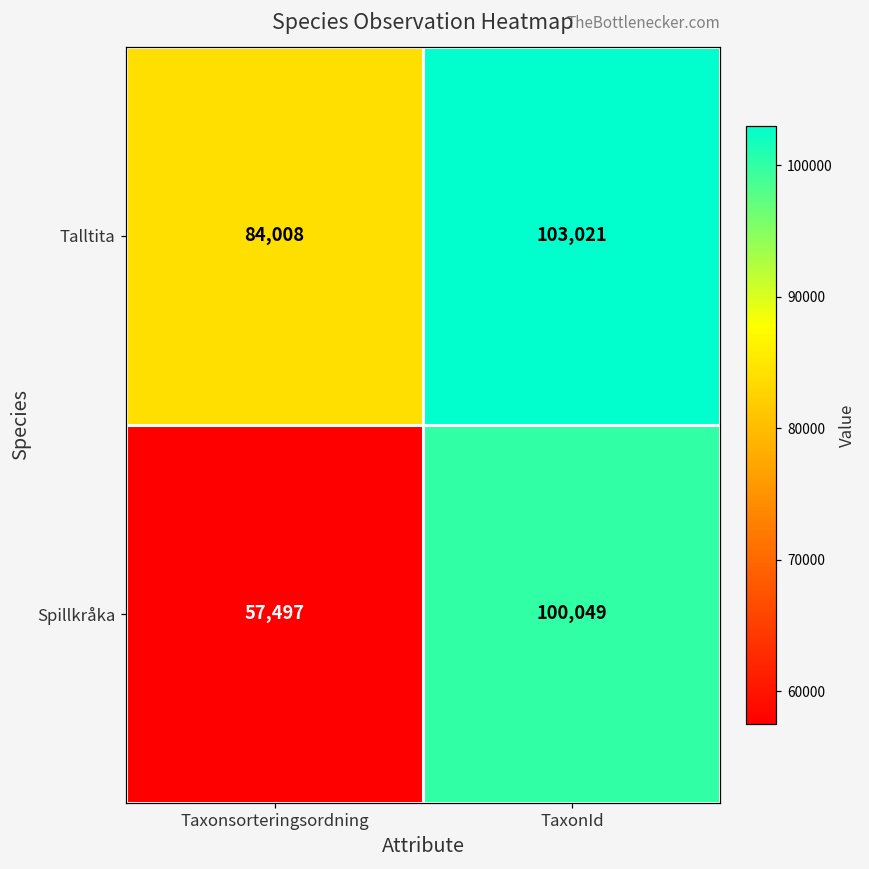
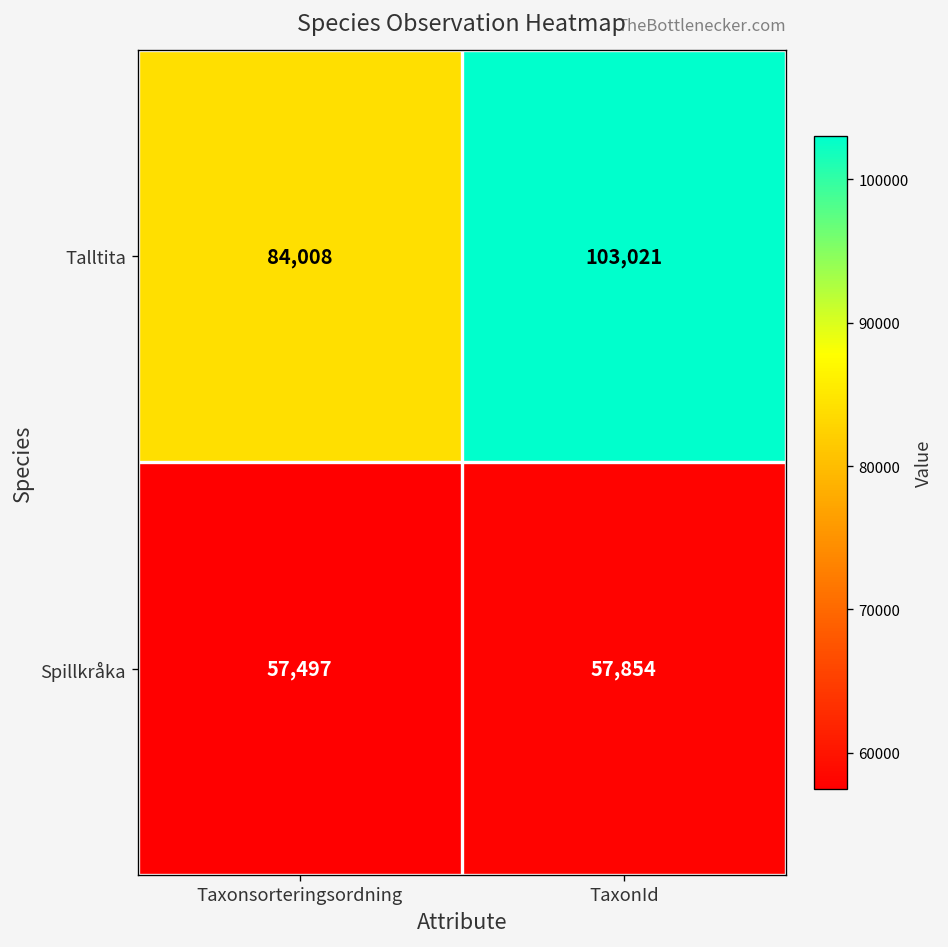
Spillkråka, TaxonId: 100,049 -> 57,854
